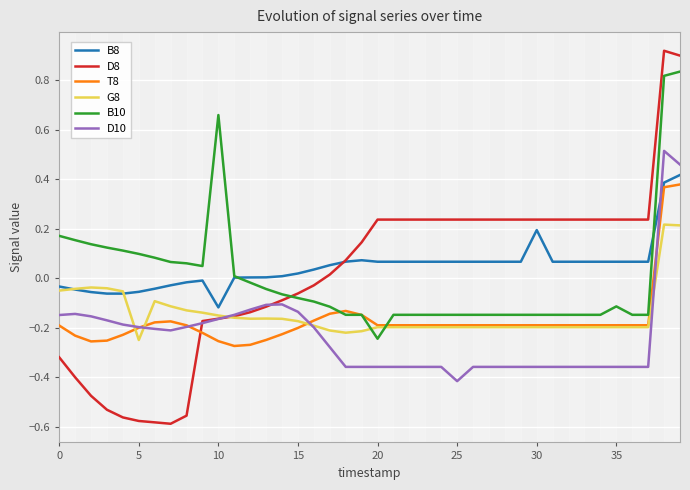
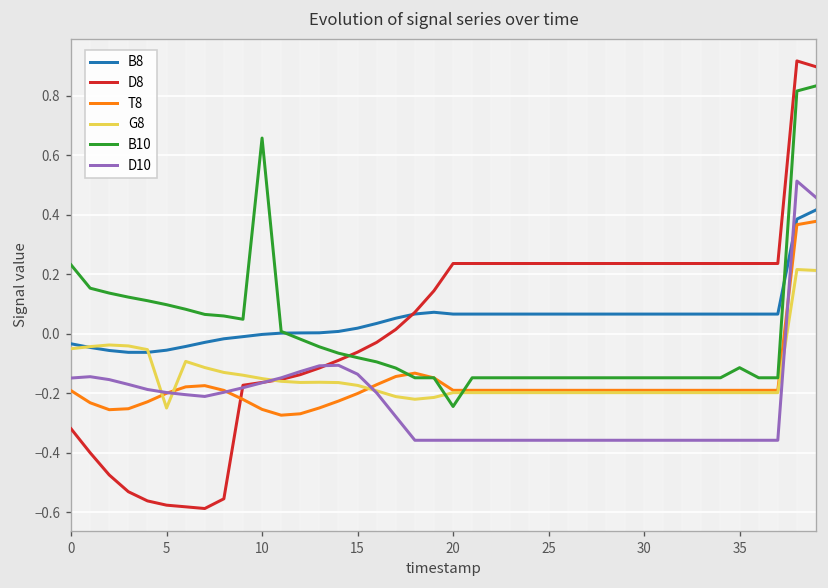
B10, 0: 0.17 -> 0.23
B8, 10: -0.12 -> 0.00
D10, 25: -0.42 -> -0.36
B8, 30: 0.19 -> 0.07
